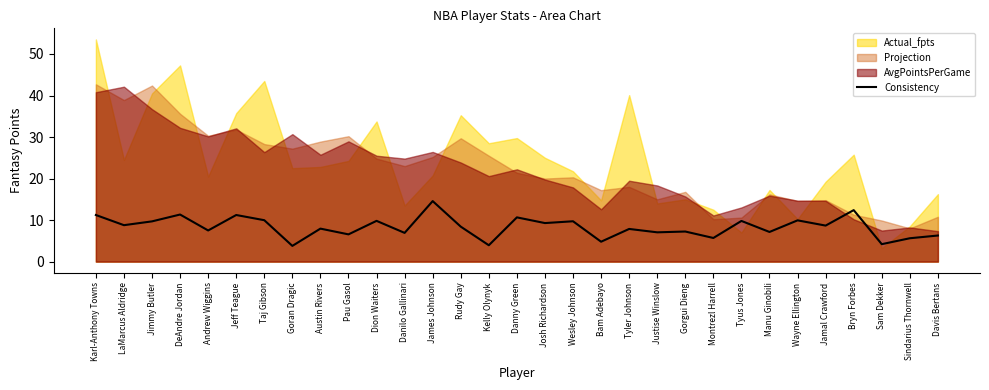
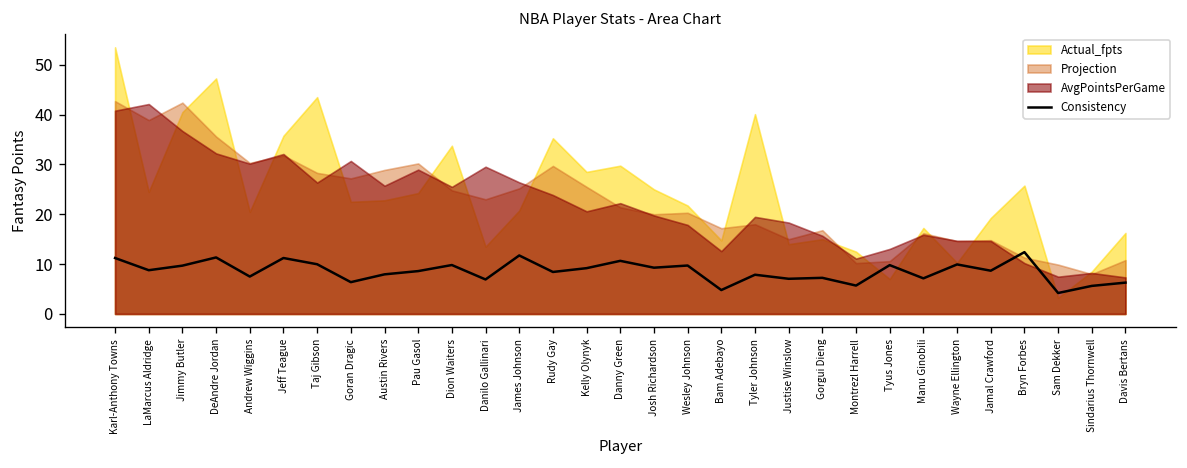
Consistency, Goran Dragic: 4 -> 6
Consistency, Pau Gasol: 7 -> 9
AvgPointsPerGame, Danilo Gallinari: 25 -> 30
Consistency, James Johnson: 15 -> 12
Consistency, Kelly Olynyk: 4 -> 9
